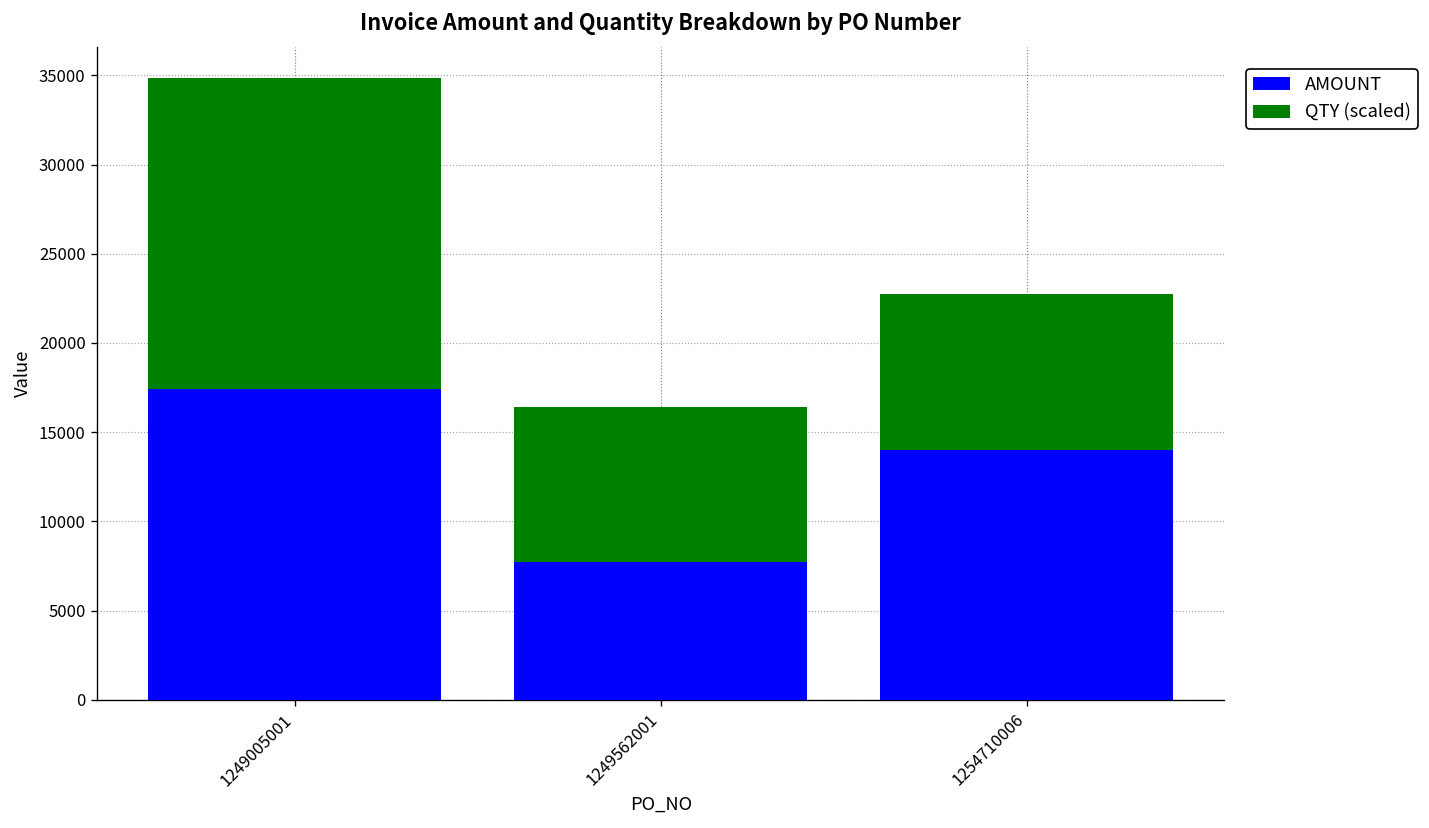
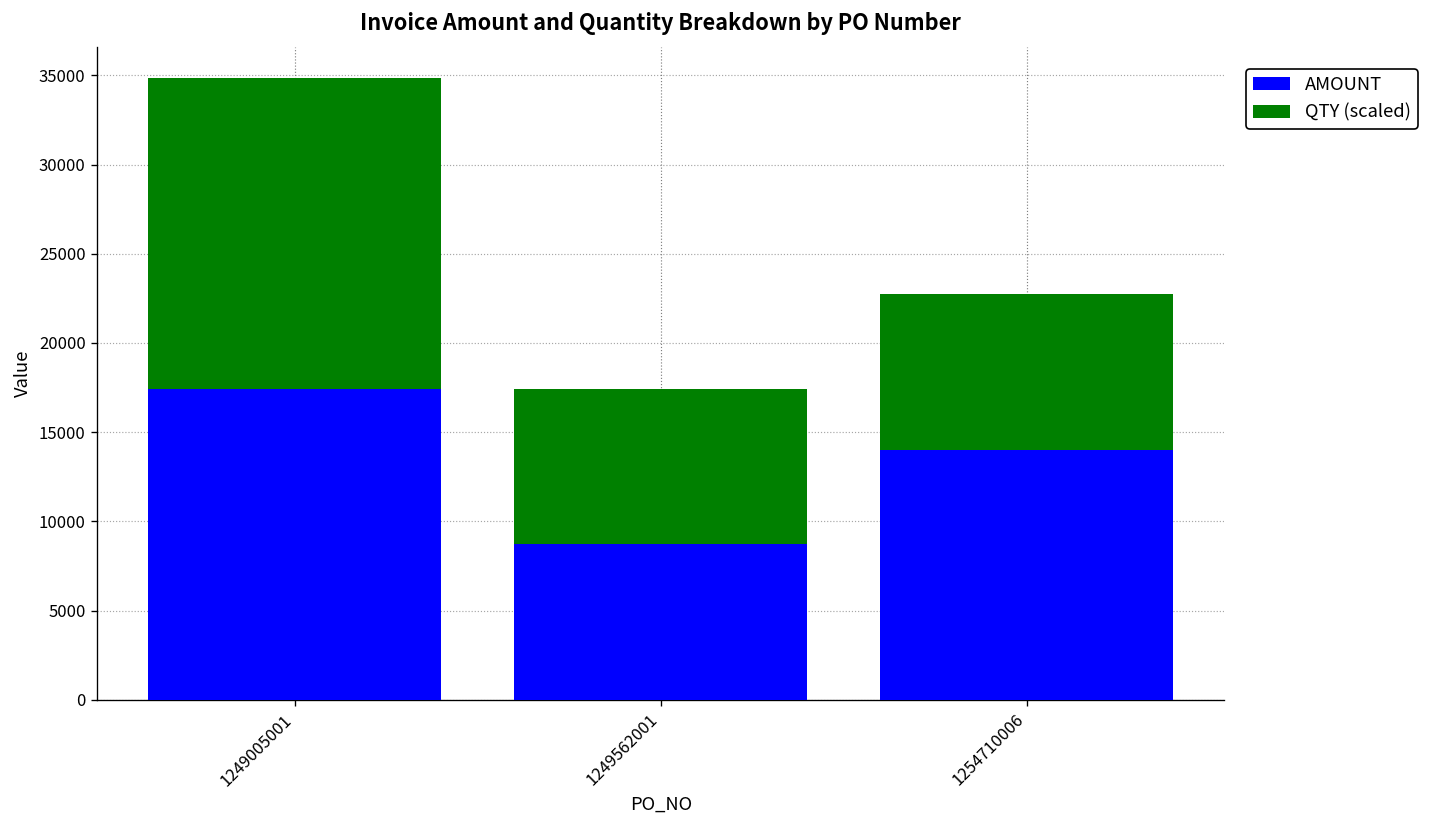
AMOUNT, 1249562001: 7700 -> 8700
